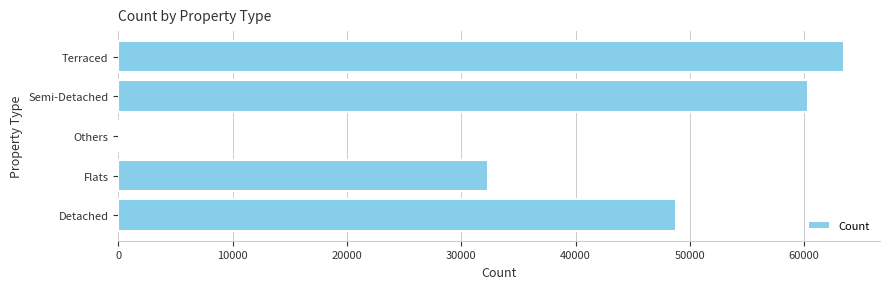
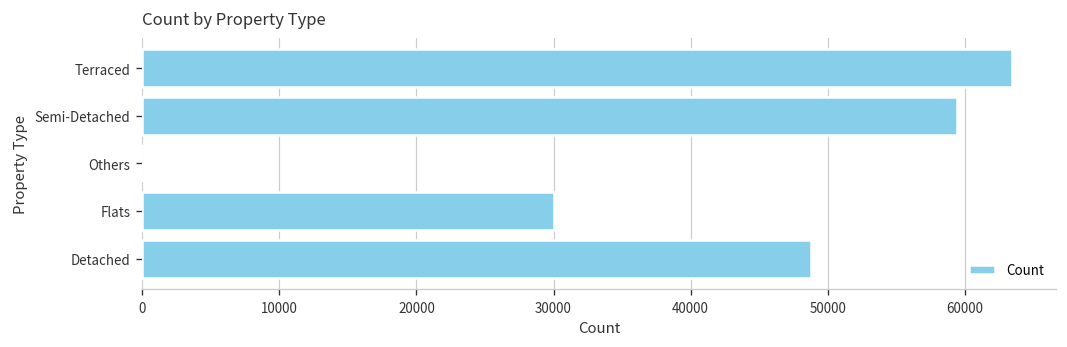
Semi-Detached: 60300 -> 59400
Flats: 32400 -> 30000
